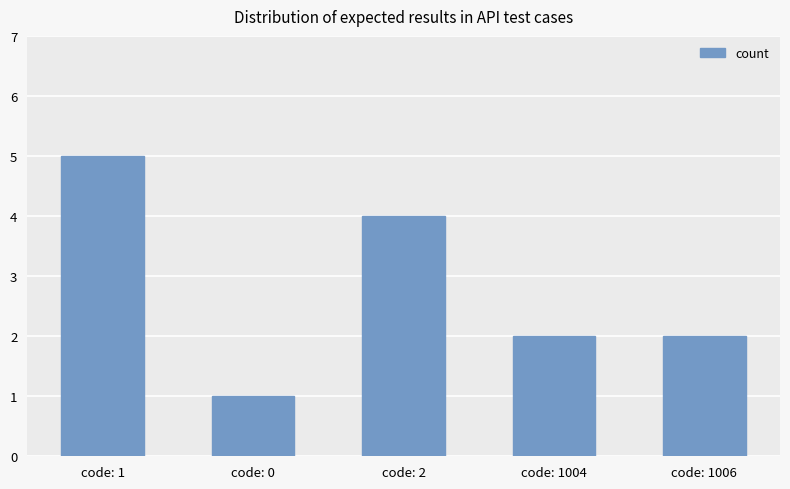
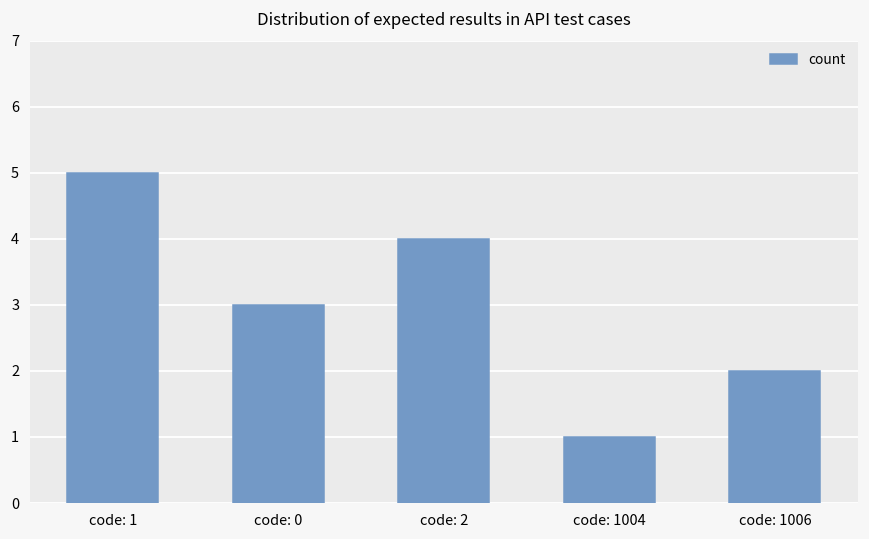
code: 0: 1 -> 3
code: 1004: 2 -> 1
